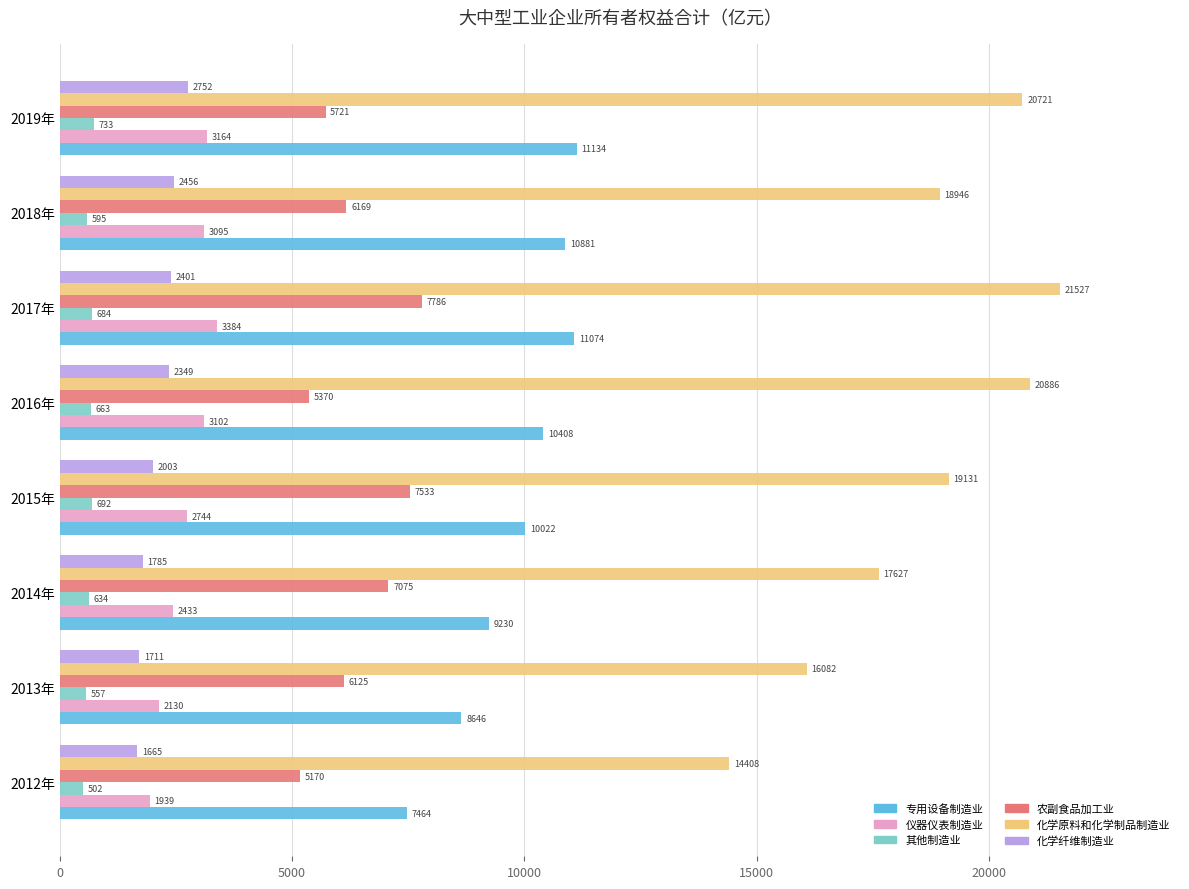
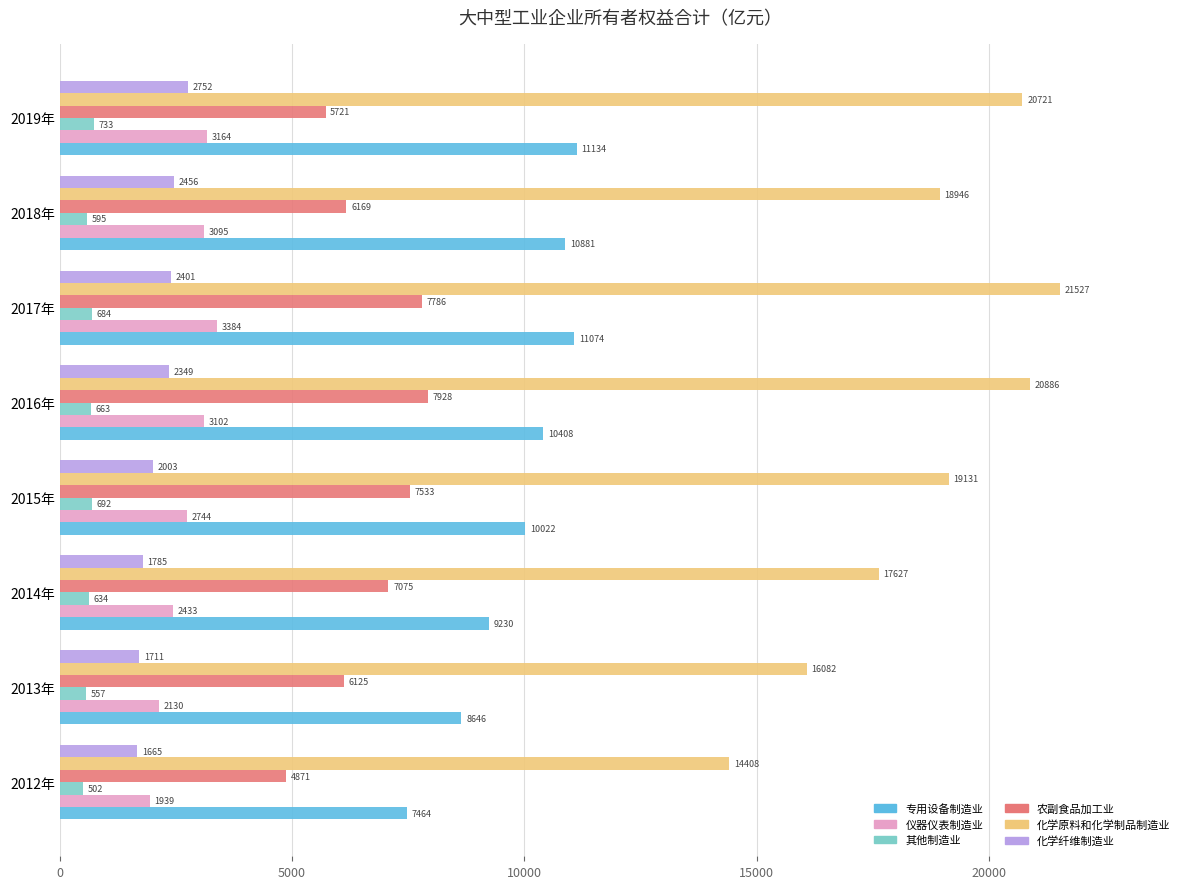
农副食品加工业, 2016年: 5370 -> 7928
农副食品加工业, 2012年: 5170 -> 4871
